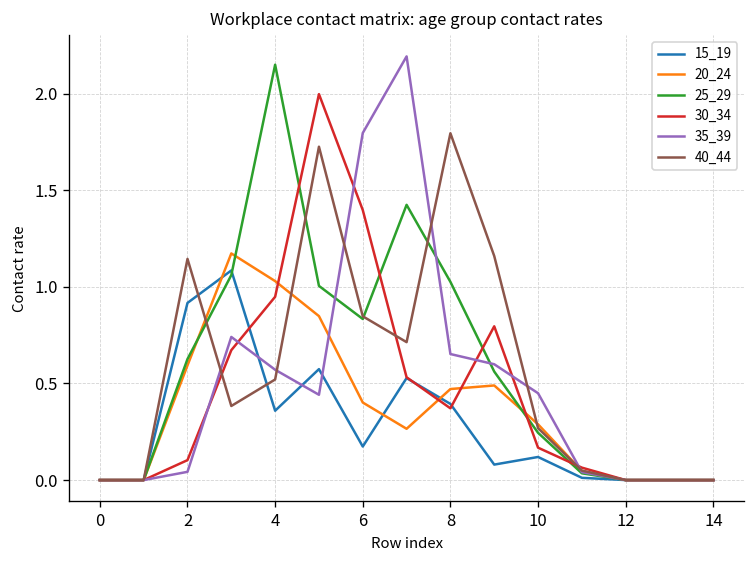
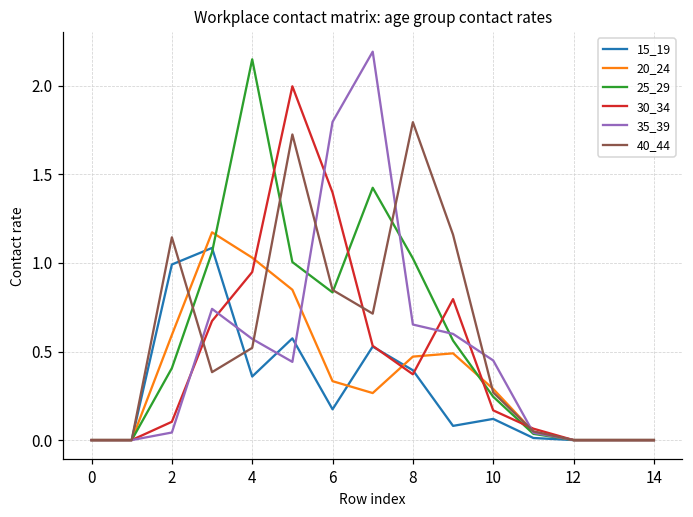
15_19, 2: 0.92 -> 0.99
25_29, 2: 0.63 -> 0.41
20_24, 6: 0.40 -> 0.33
